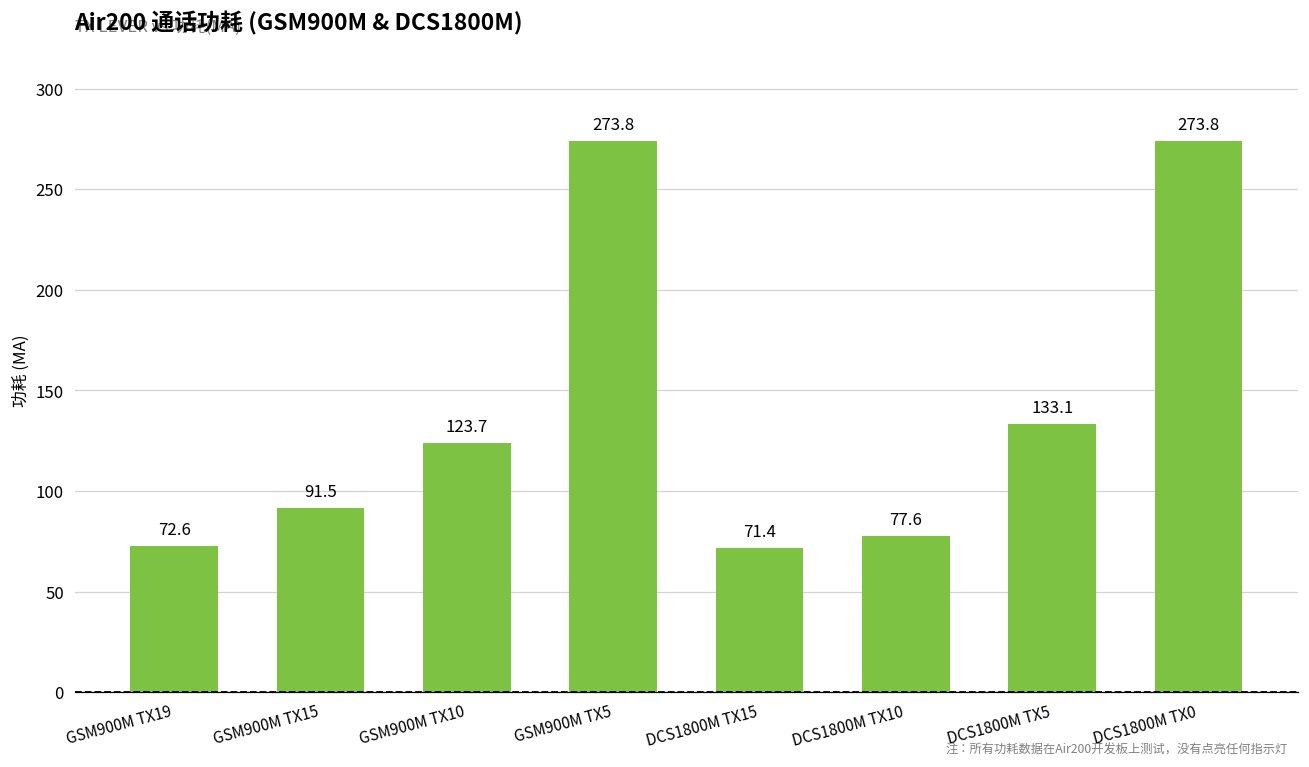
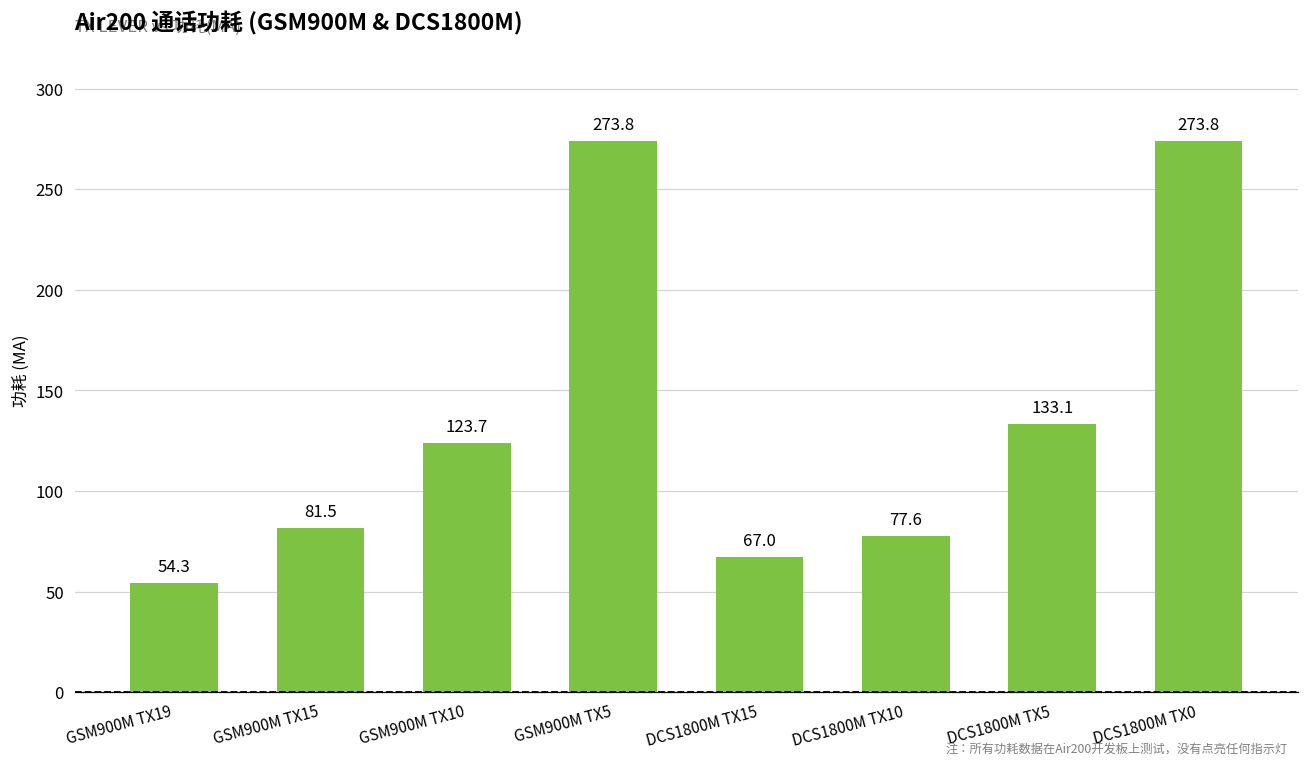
GSM900M TX19: 72.6 -> 54.3
GSM900M TX15: 91.5 -> 81.5
DCS1800M TX15: 71.4 -> 67.0
